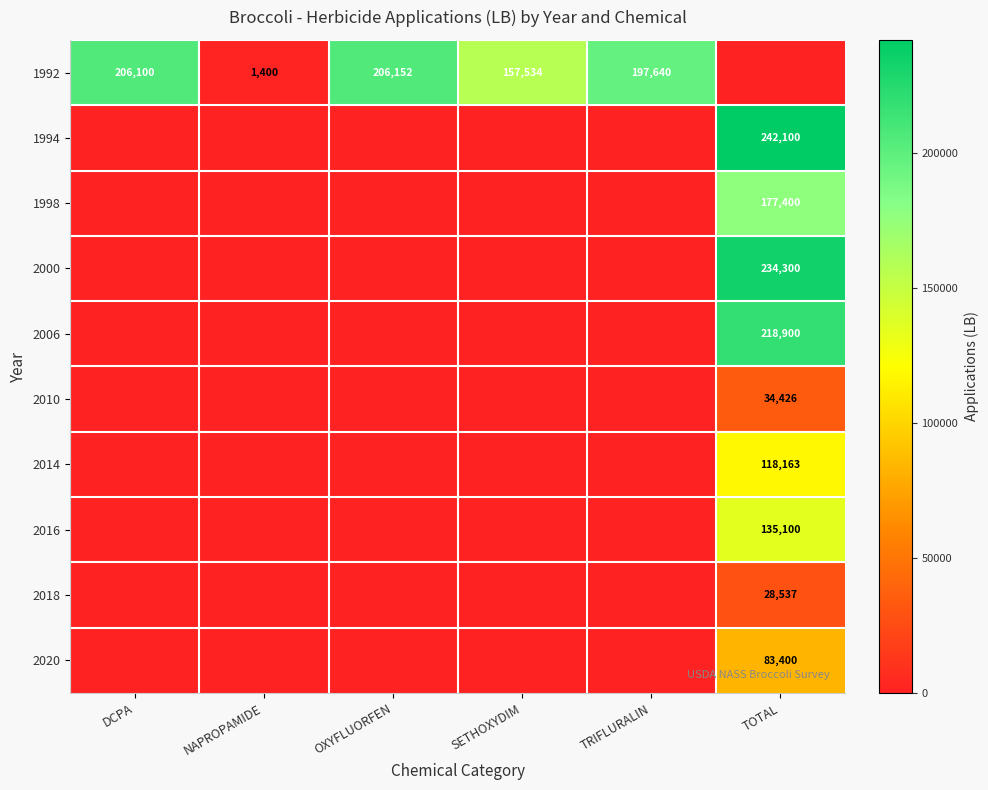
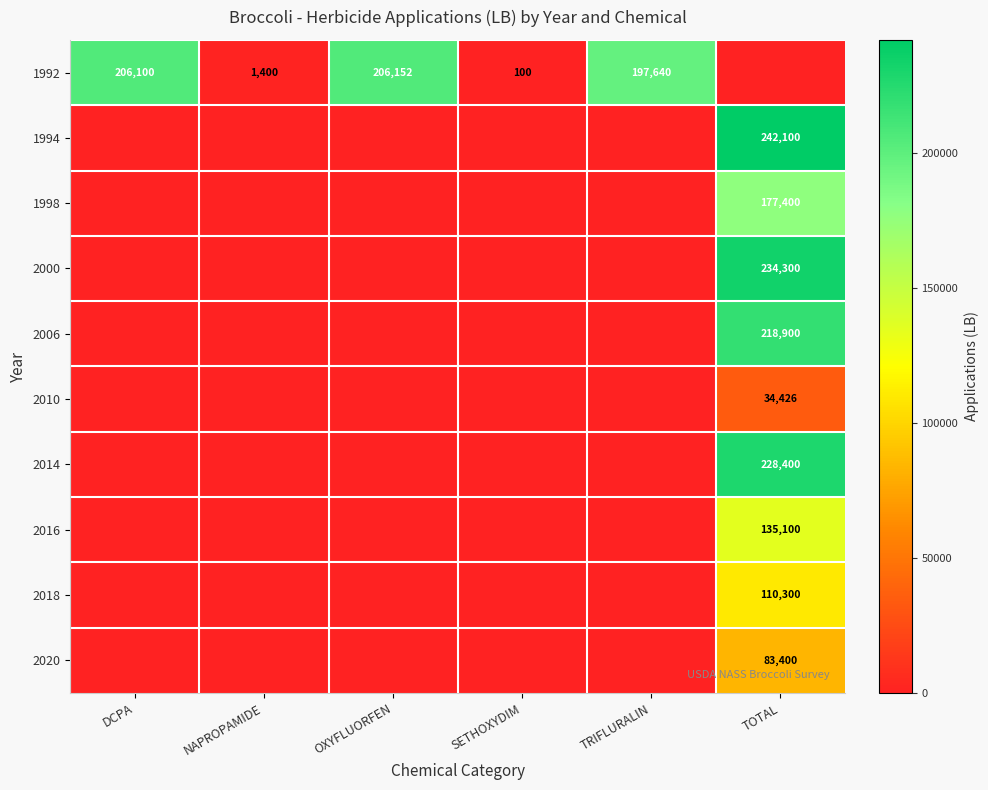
1992, SETHOXYDIM: 157,534 -> 100
2014, TOTAL: 118,163 -> 228,400
2018, TOTAL: 28,537 -> 110,300
